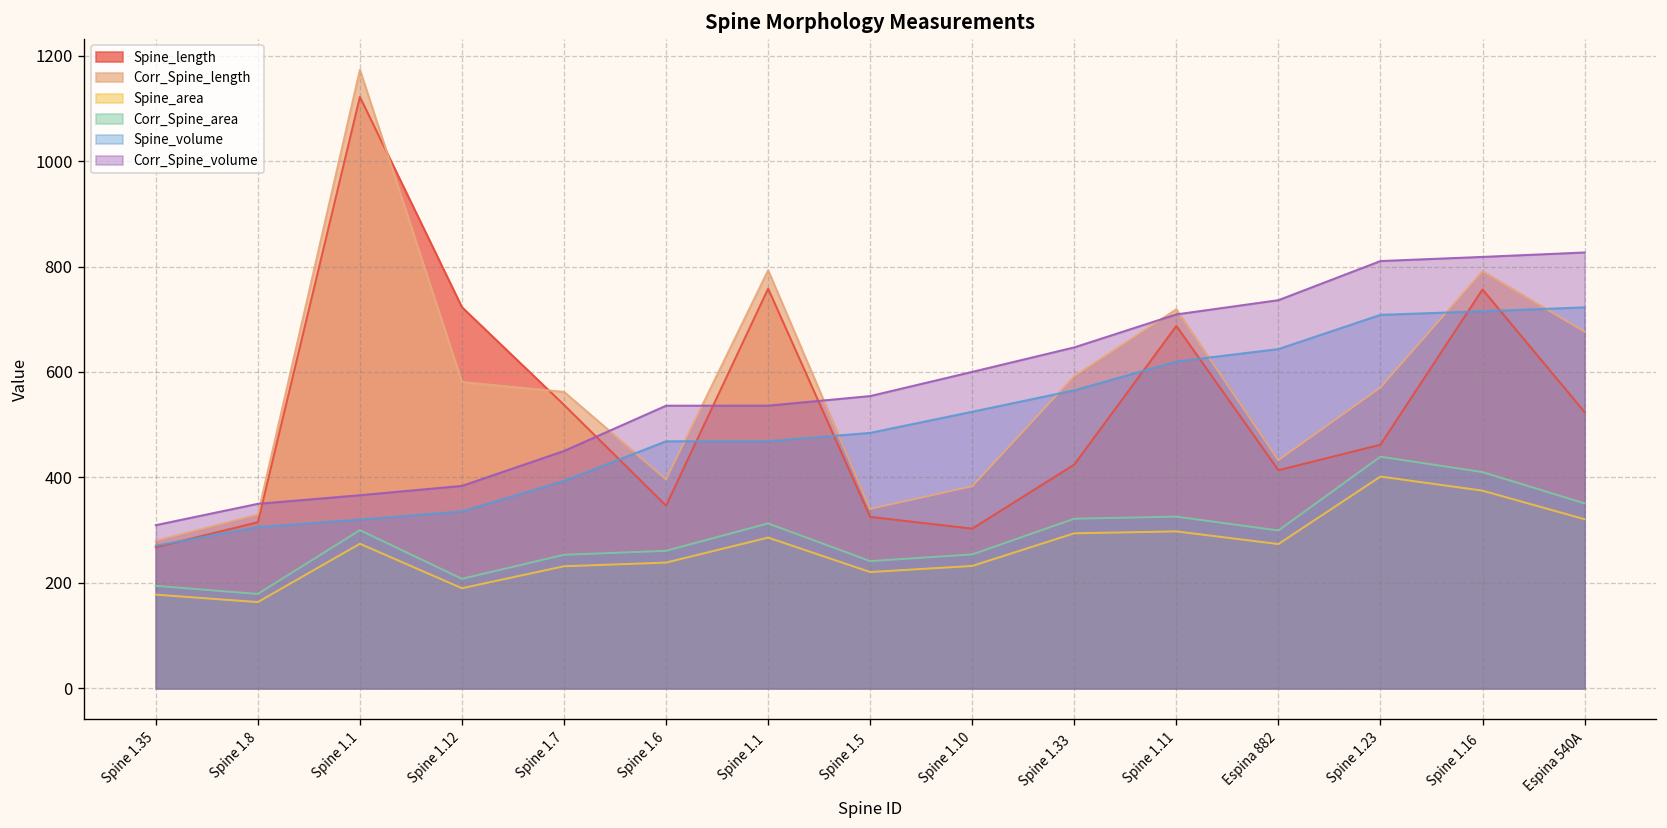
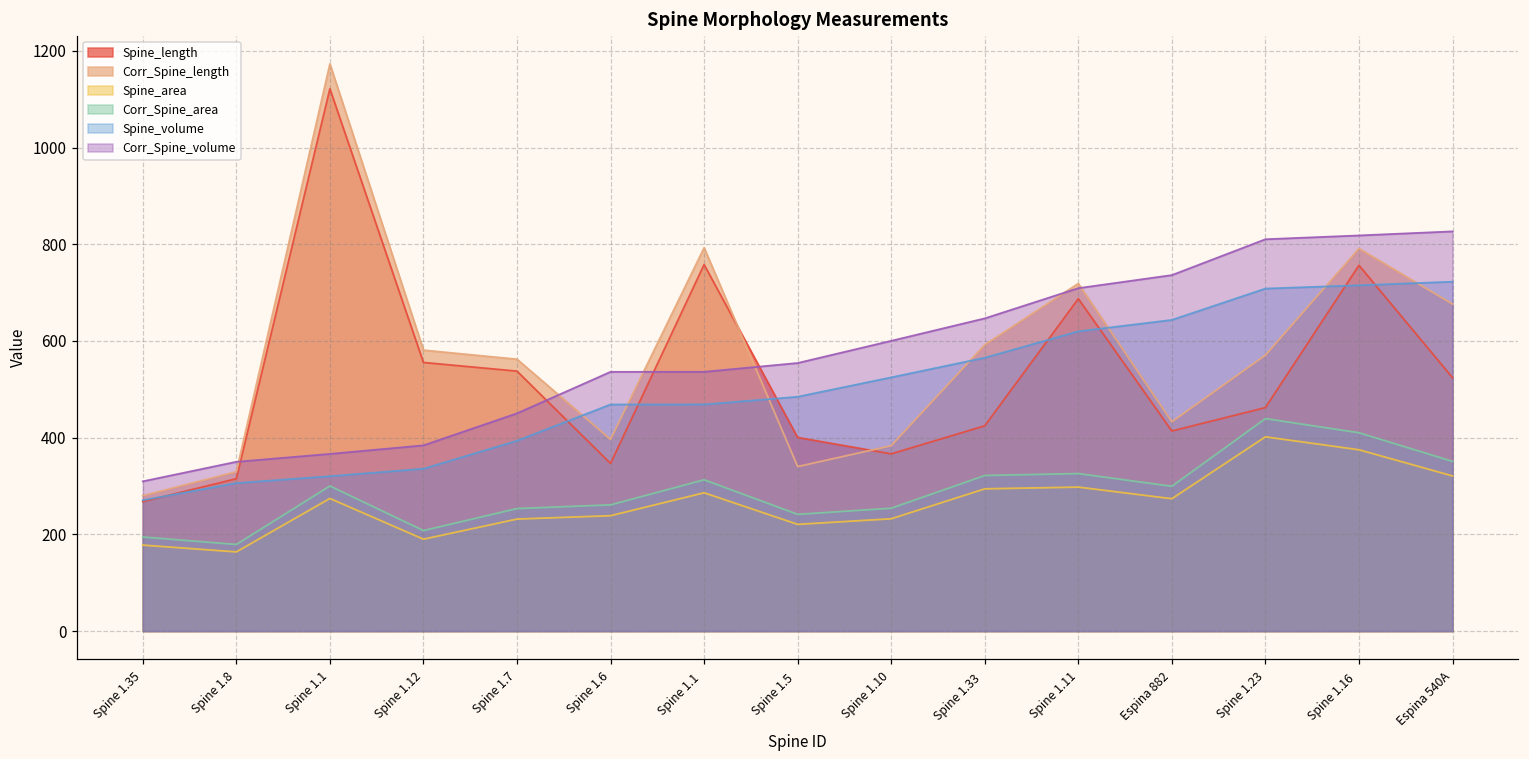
Spine_length, Spine 1.12: 720 -> 560
Spine_length, Spine 1.5: 330 -> 400
Spine_length, Spine 1.10: 300 -> 370
